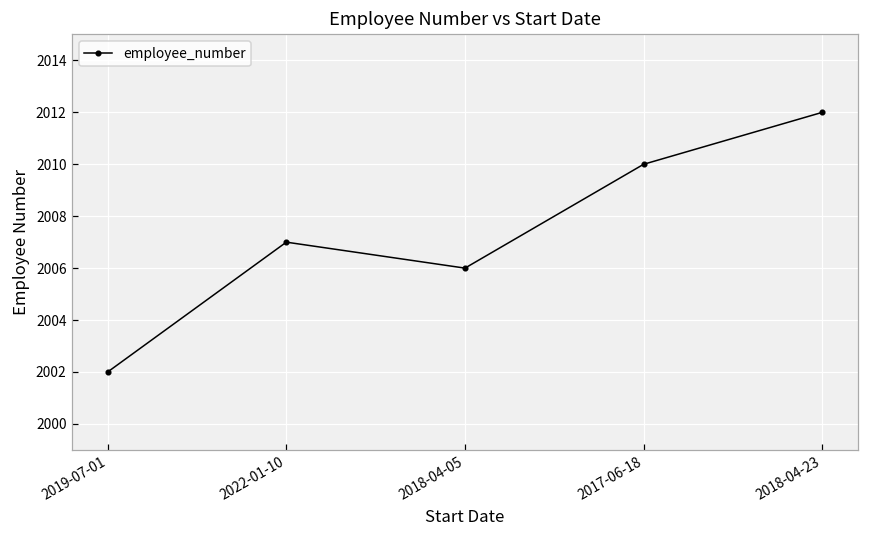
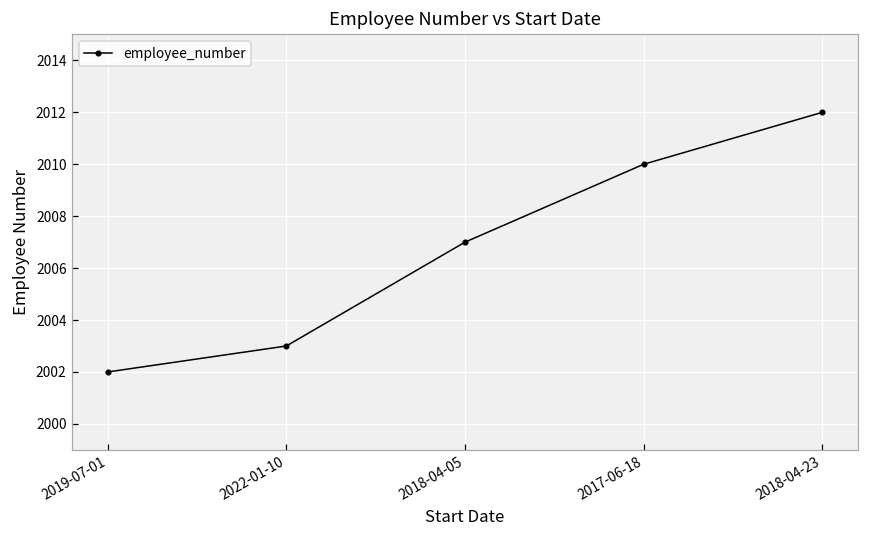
2022-01-10: 2007 -> 2003
2018-04-05: 2006 -> 2007
